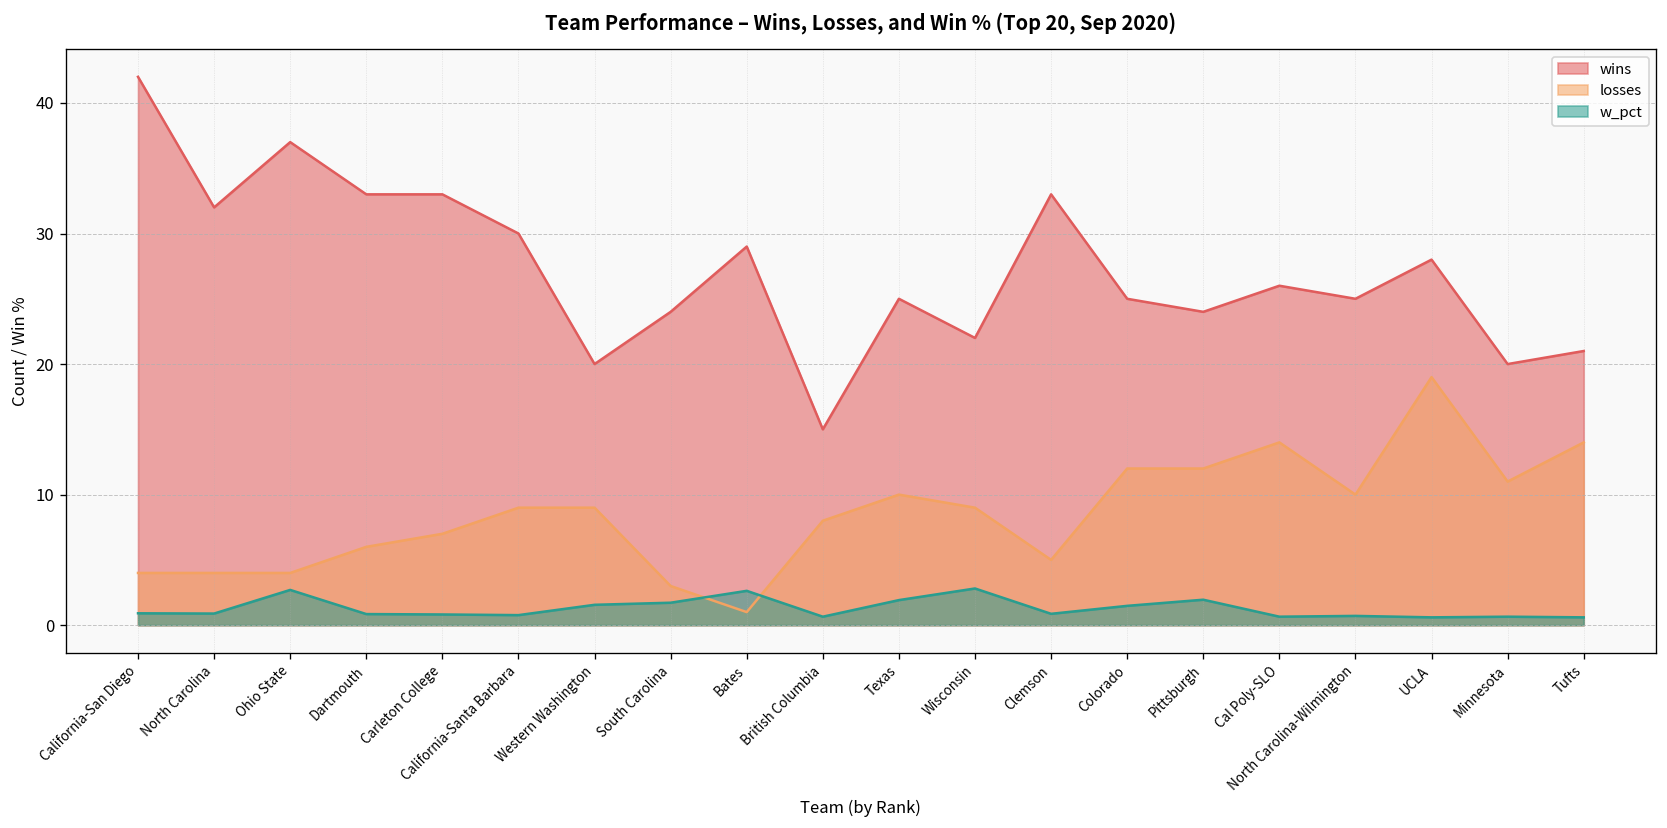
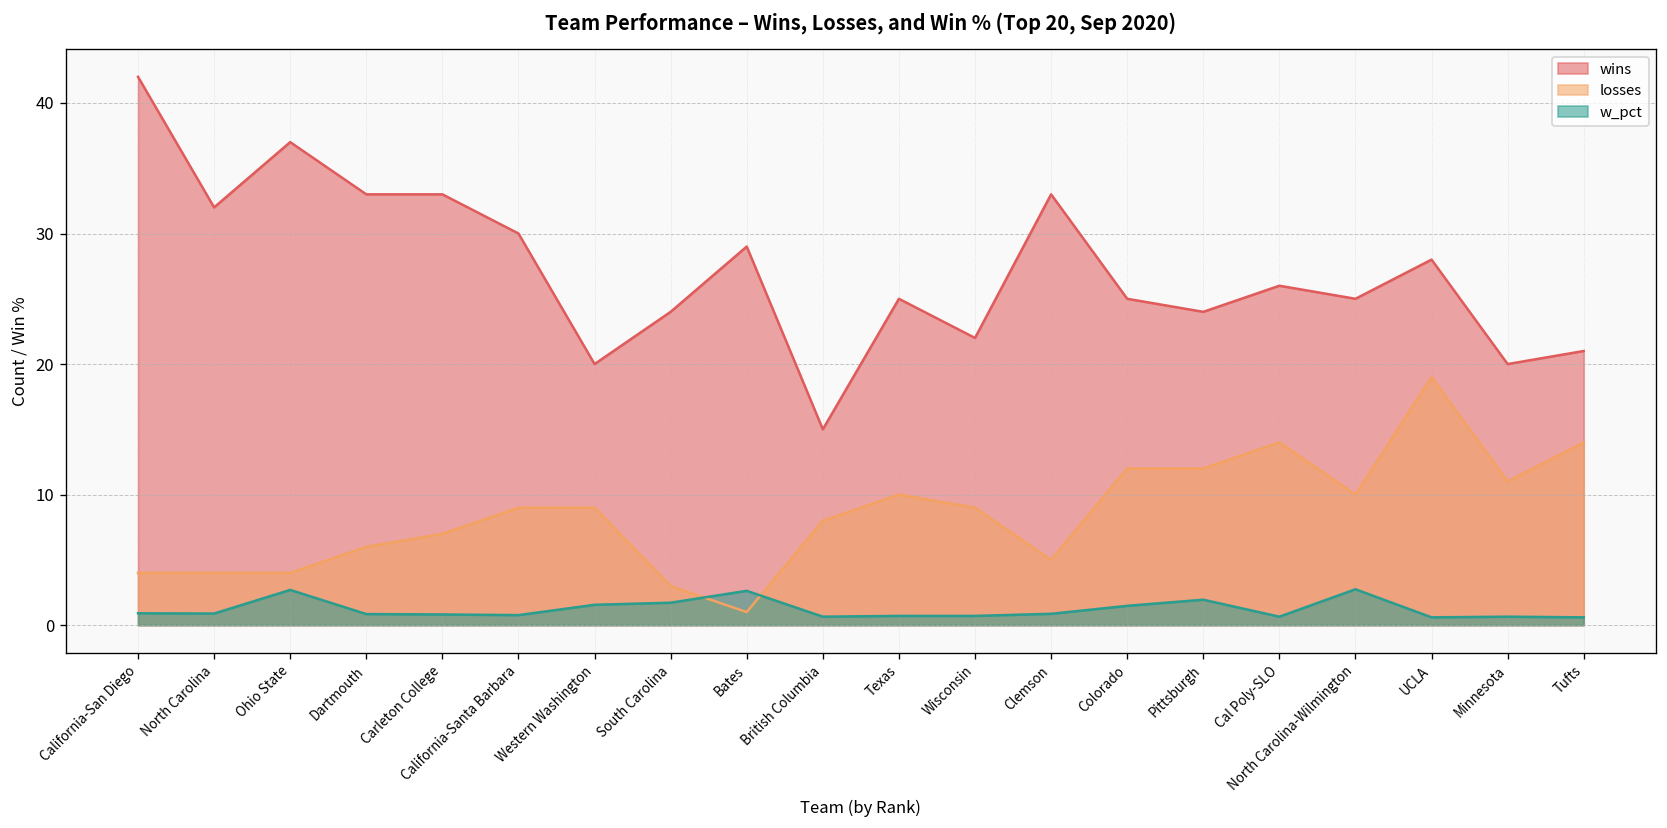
w_pct, Texas: 1.9 -> 0.7
w_pct, Wisconsin: 2.8 -> 0.7
w_pct, North Carolina-Wilmington: 0.7 -> 2.8
